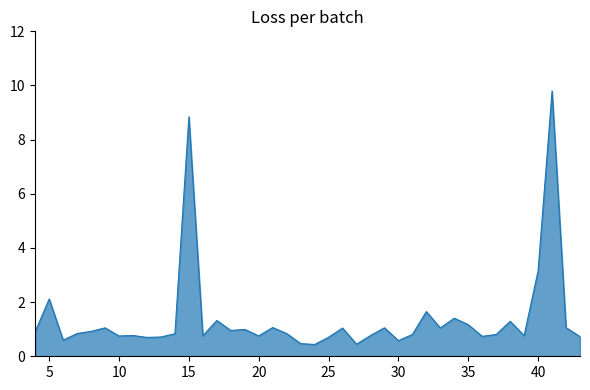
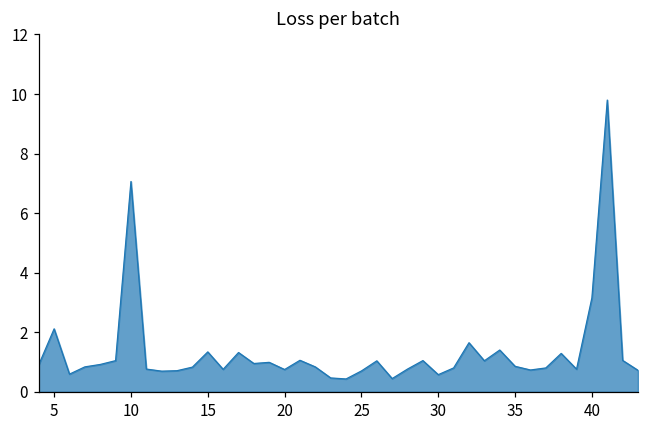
10: 0.8 -> 7.1
15: 8.8 -> 1.3
35: 1.2 -> 0.9
